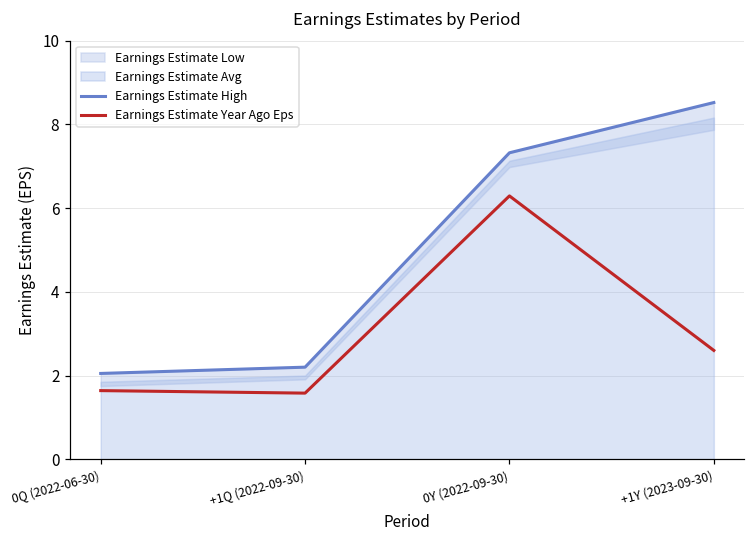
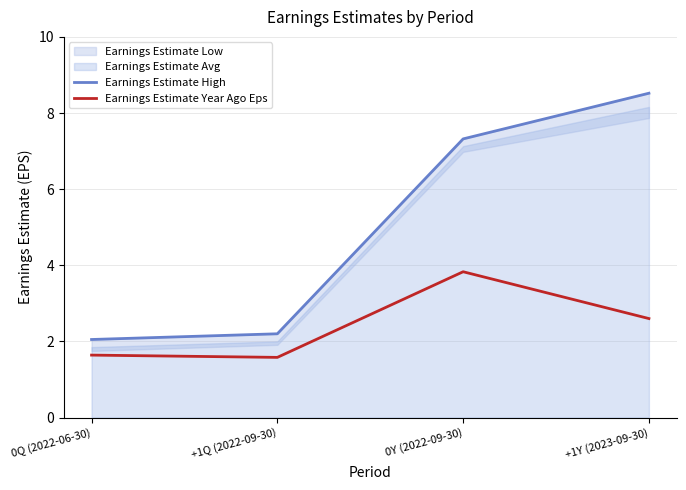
Earnings Estimate Year Ago Eps, 0Y (2022-09-30): 6.3 -> 3.8
